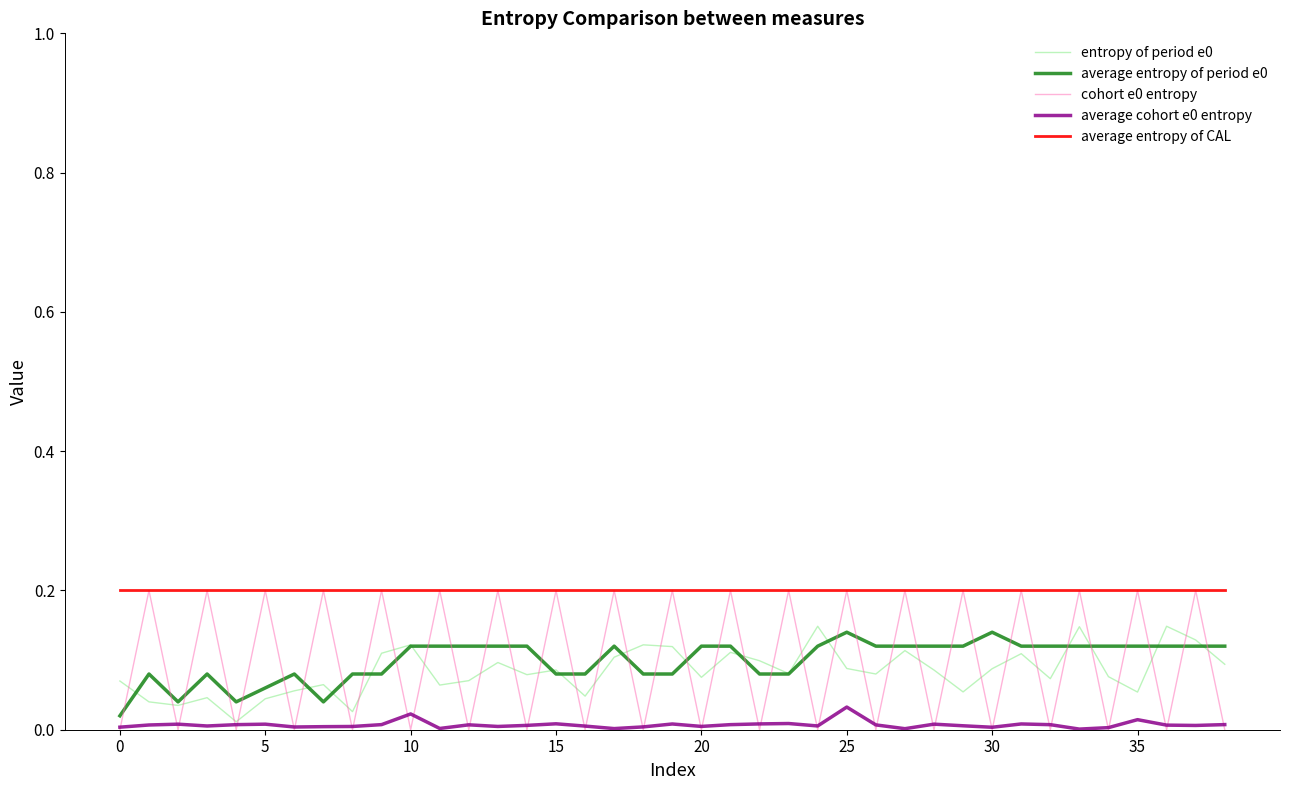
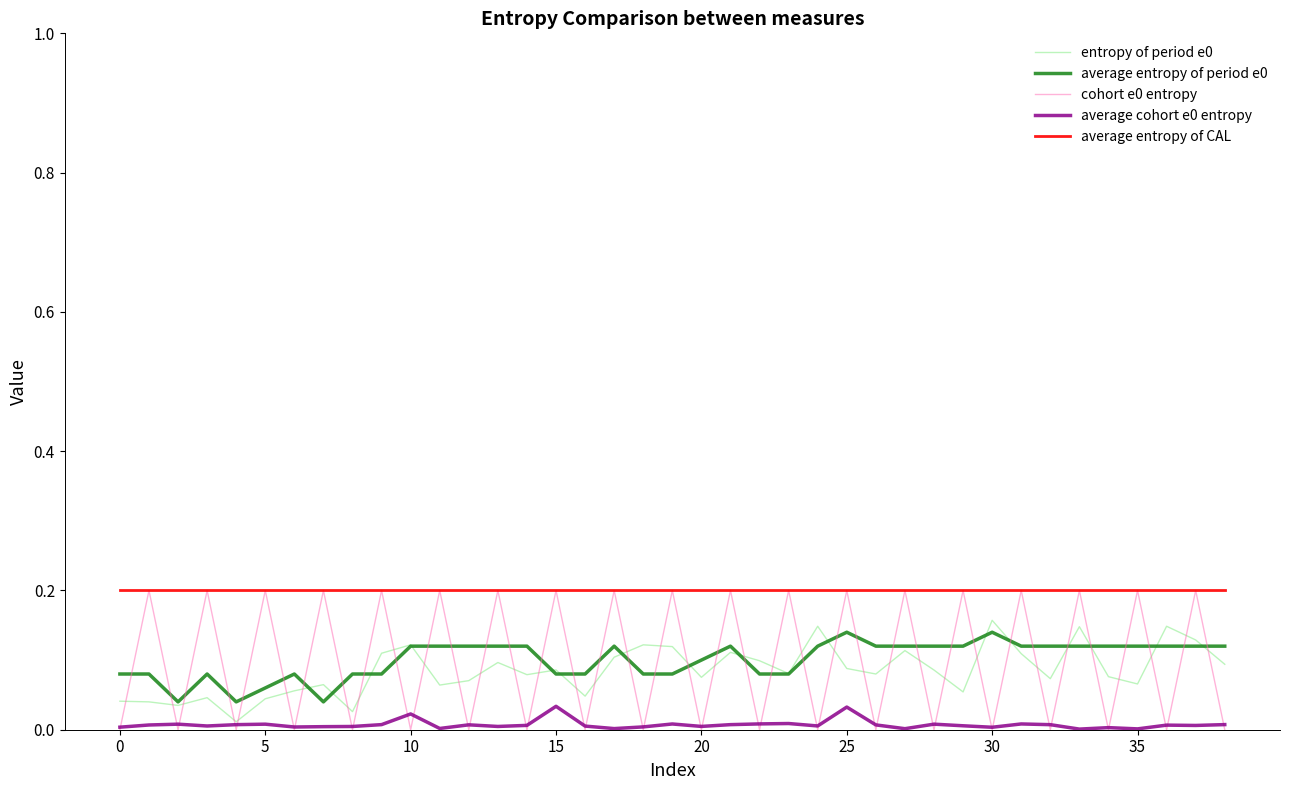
entropy of period e0, 0: 0.07 -> 0.04
average entropy of period e0, 0: 0.02 -> 0.08
average cohort e0 entropy, 15: 0.01 -> 0.03
average entropy of period e0, 20: 0.12 -> 0.10
entropy of period e0, 30: 0.09 -> 0.16
entropy of period e0, 35: 0.05 -> 0.07
average cohort e0 entropy, 35: 0.01 -> 0.00
